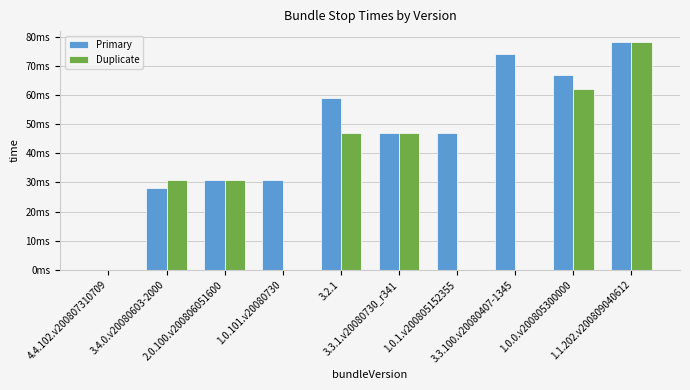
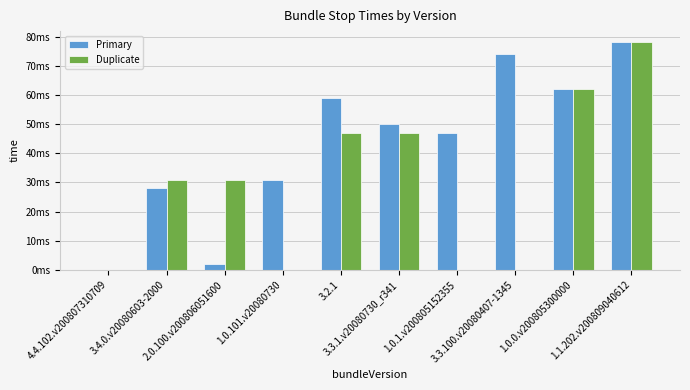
Primary, 2.0.100.v200806051600: 31ms -> 2ms
Primary, 3.3.1.v20080730_r341: 47ms -> 50ms
Primary, 1.0.0.v200805300000: 67ms -> 62ms
